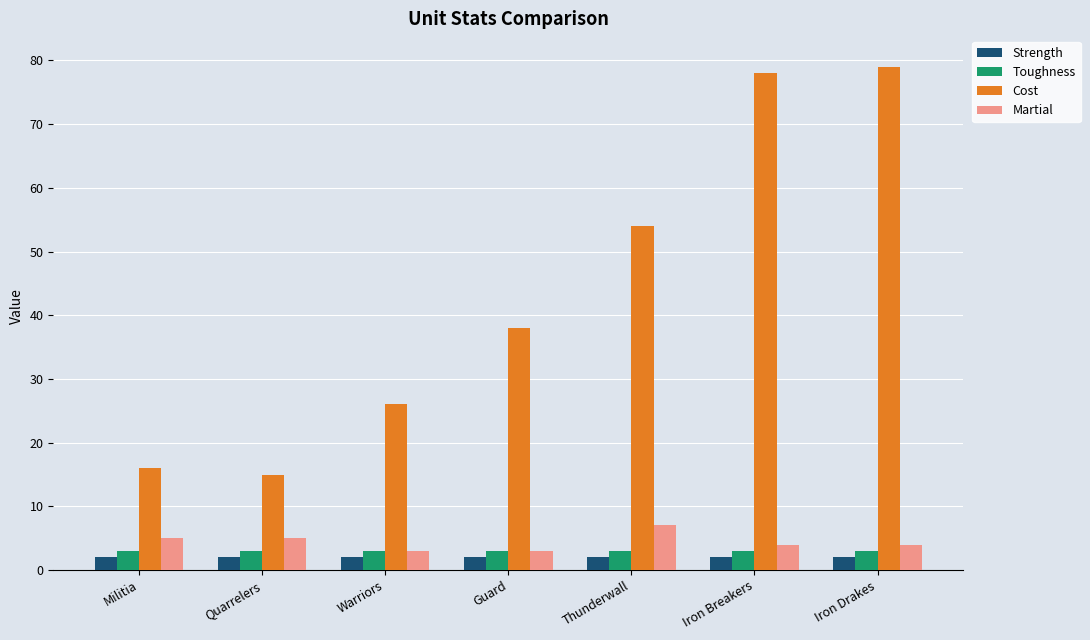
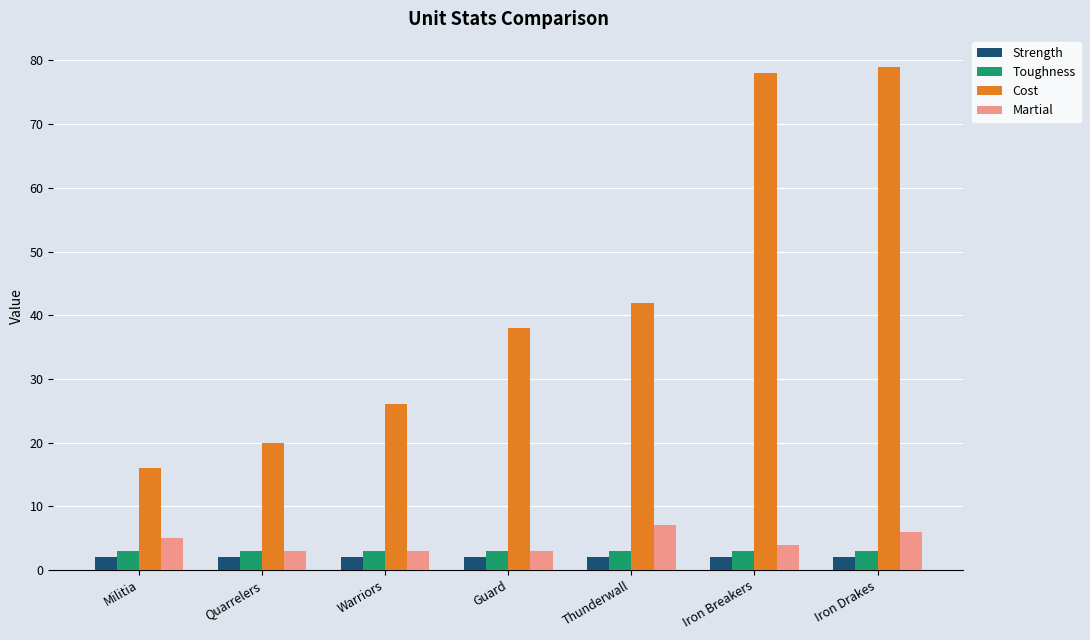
Cost, Quarrelers: 15 -> 20
Martial, Quarrelers: 5 -> 3
Cost, Thunderwall: 54 -> 42
Martial, Iron Drakes: 4 -> 6
